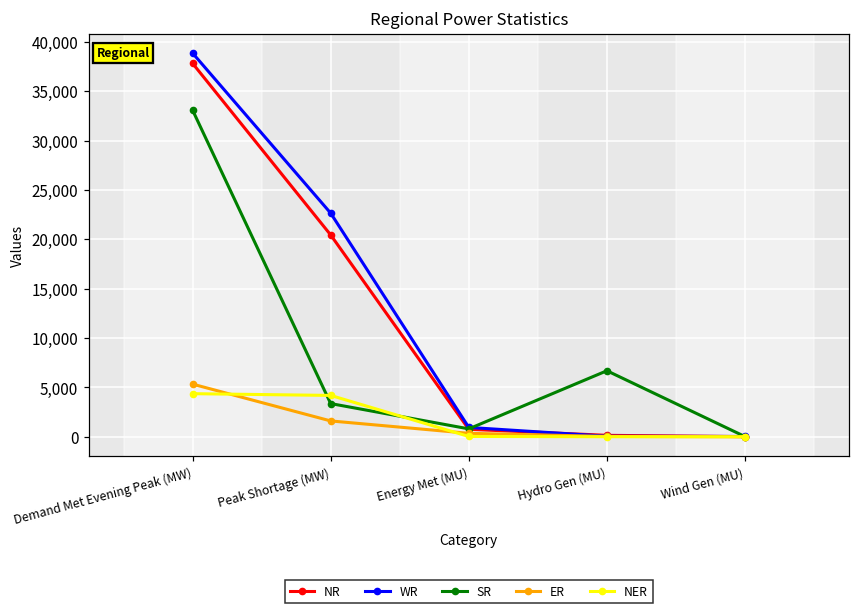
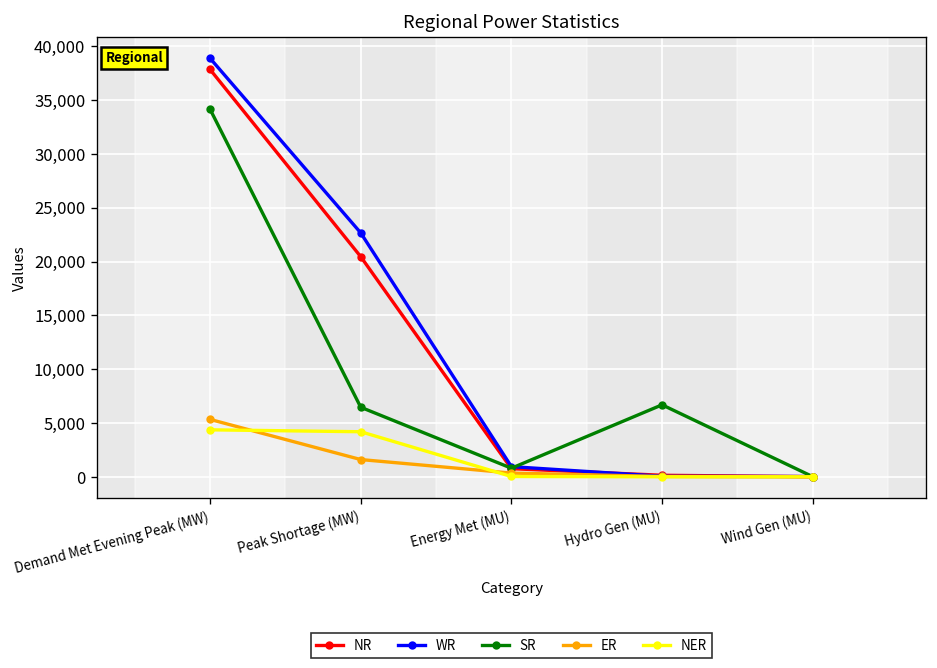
SR, Demand Met Evening Peak (MW): 33,000 -> 34,000
SR, Peak Shortage (MW): 3,000 -> 6,000
